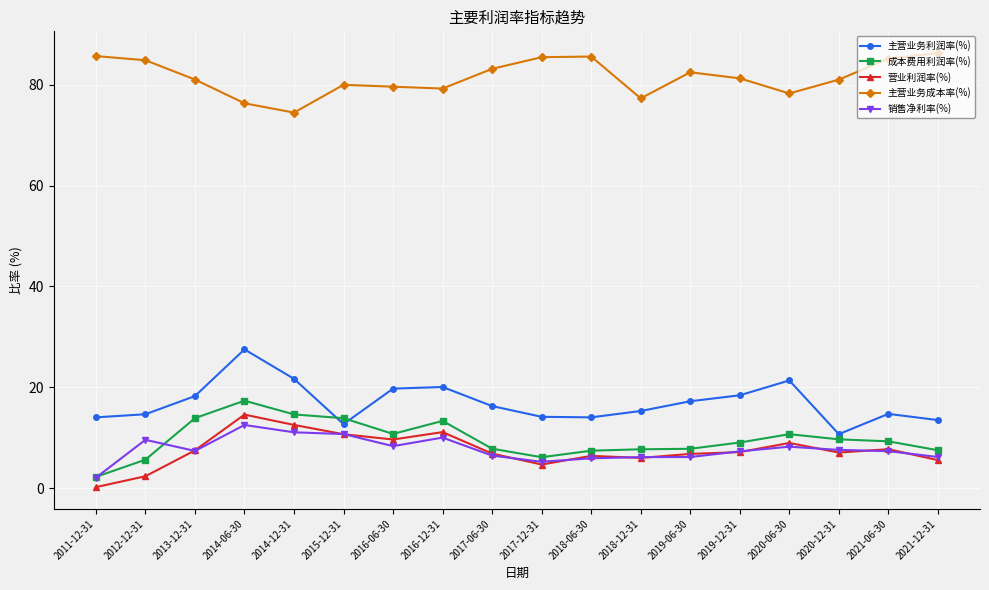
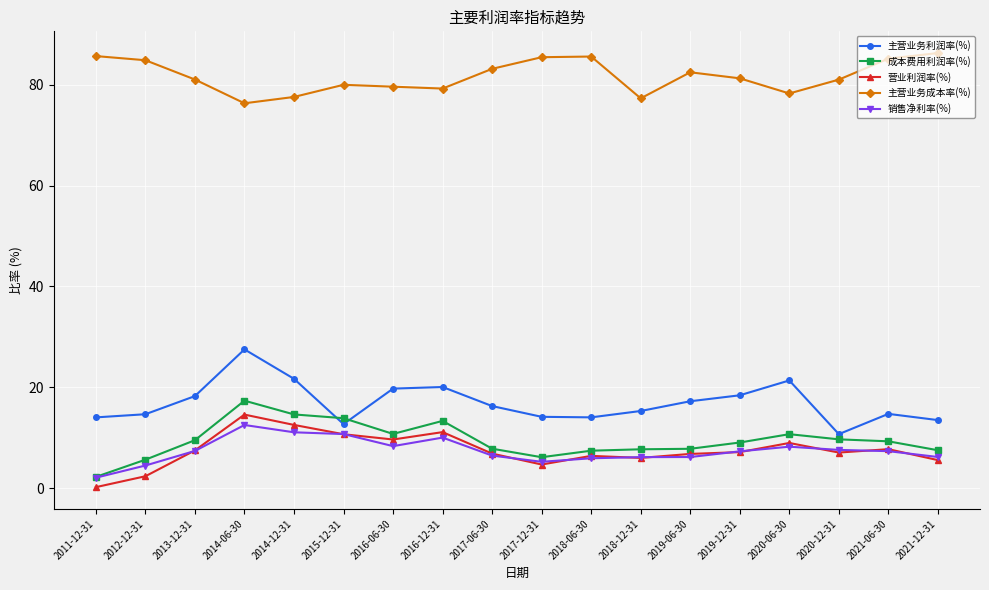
销售净利率(%), 2012-12-31: 10 -> 5
成本费用利润率(%), 2013-12-31: 14 -> 10
主营业务成本率(%), 2014-12-31: 74 -> 78
